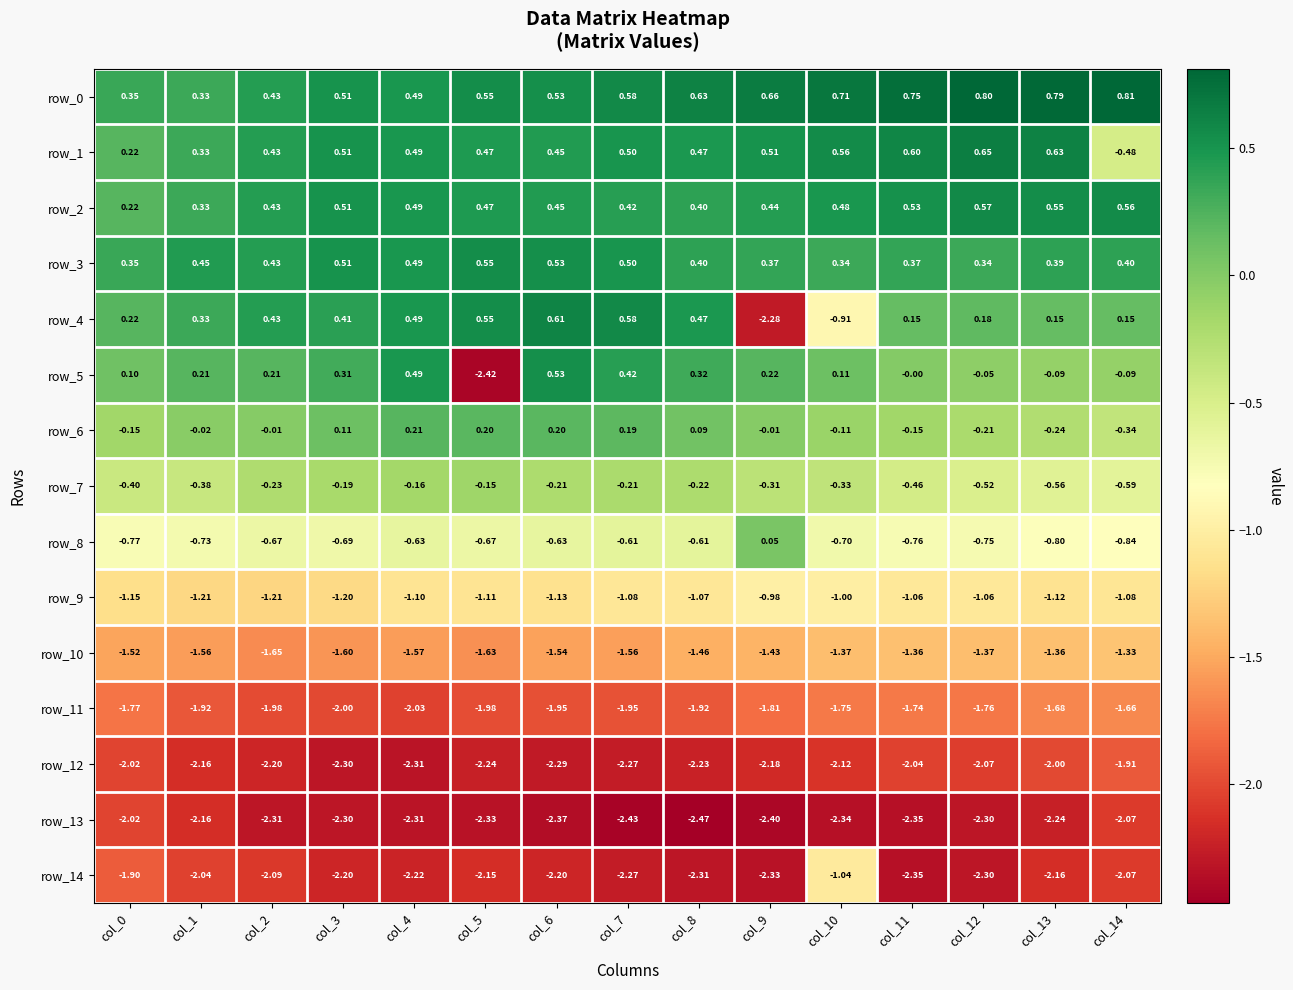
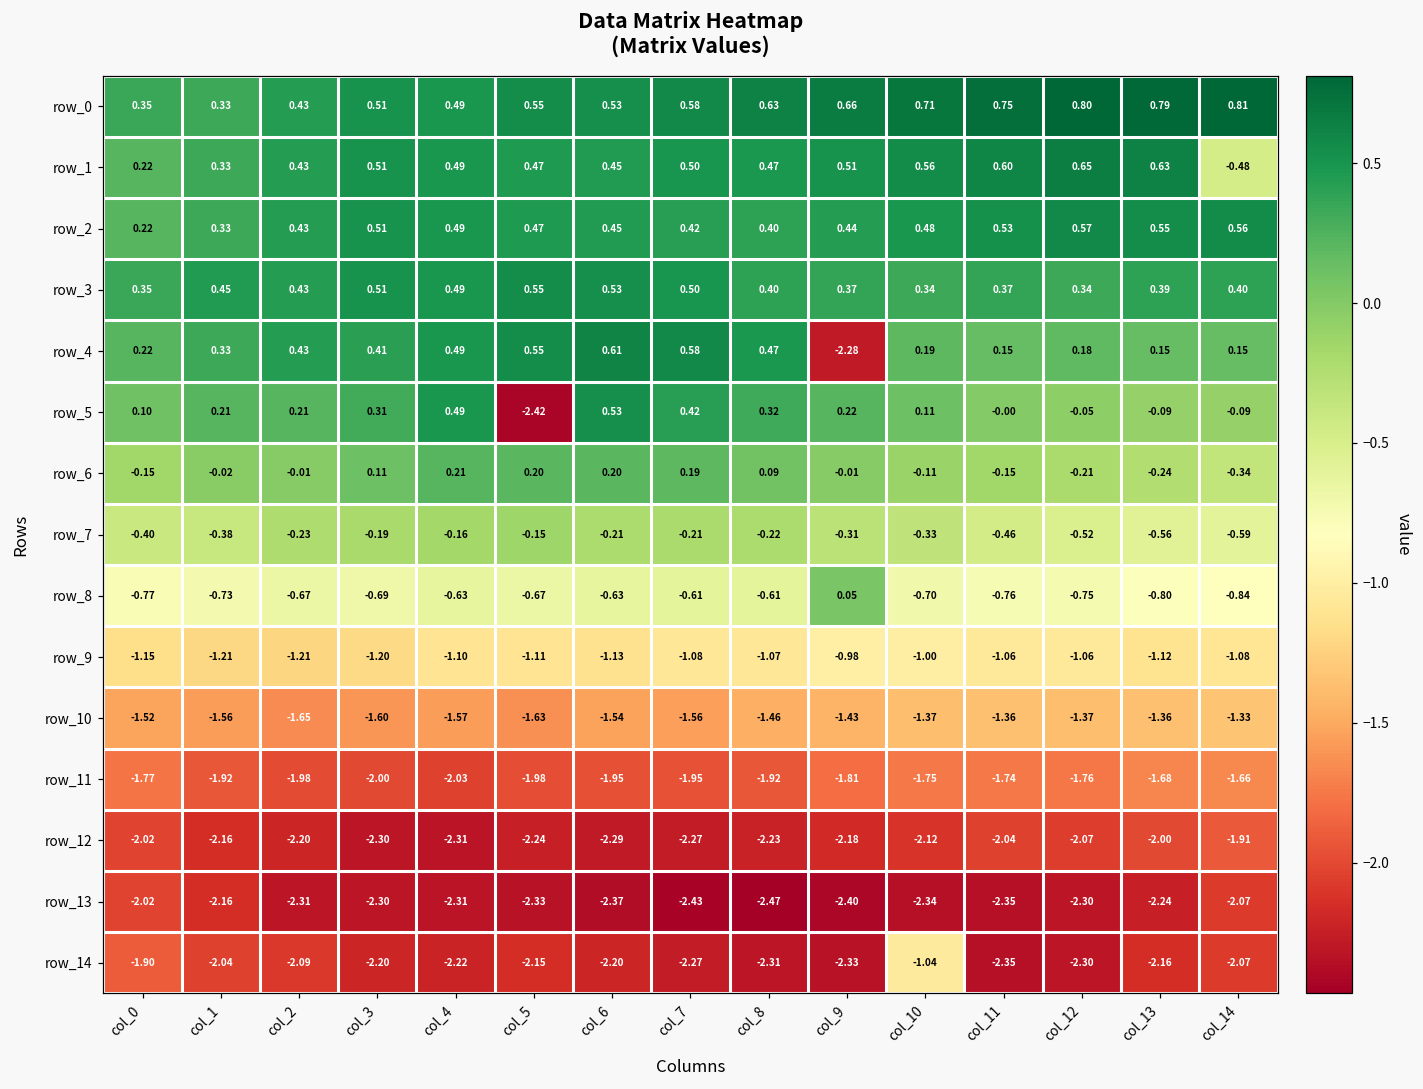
row_4, col_10: -0.91 -> 0.19
